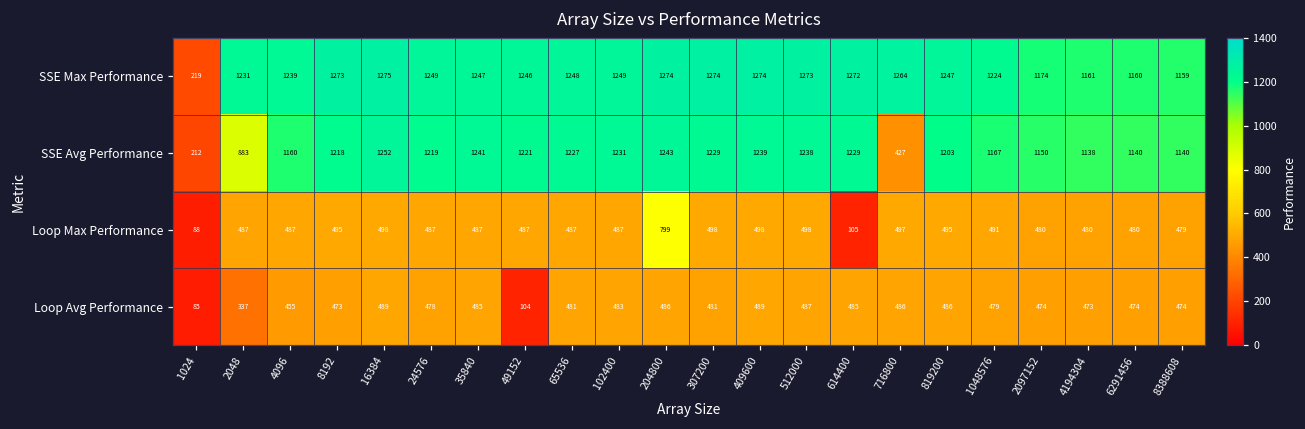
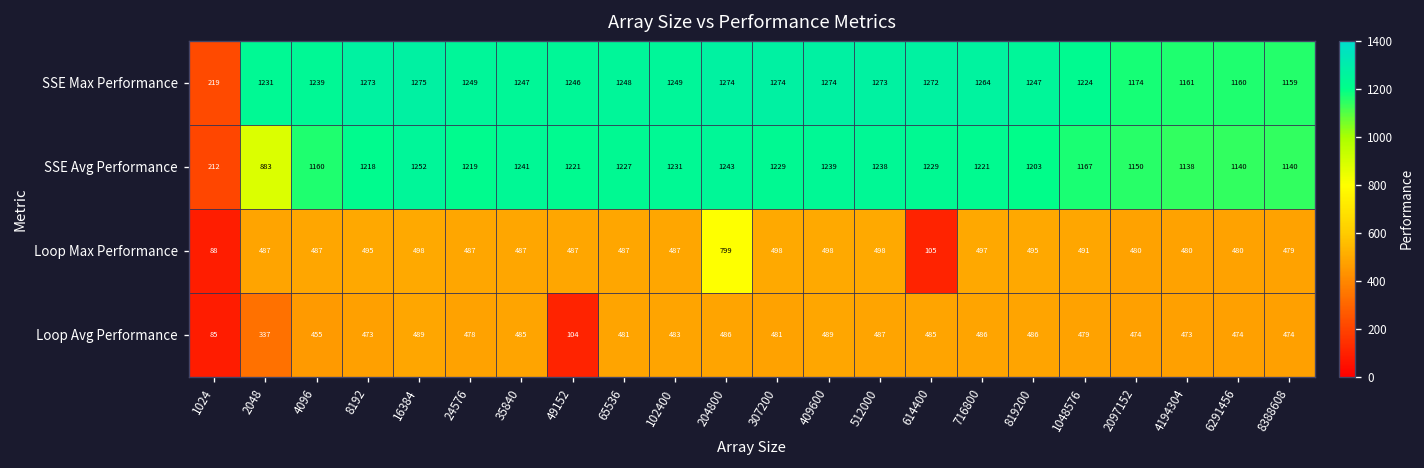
SSE Avg Performance, 716800: 427 -> 1221
